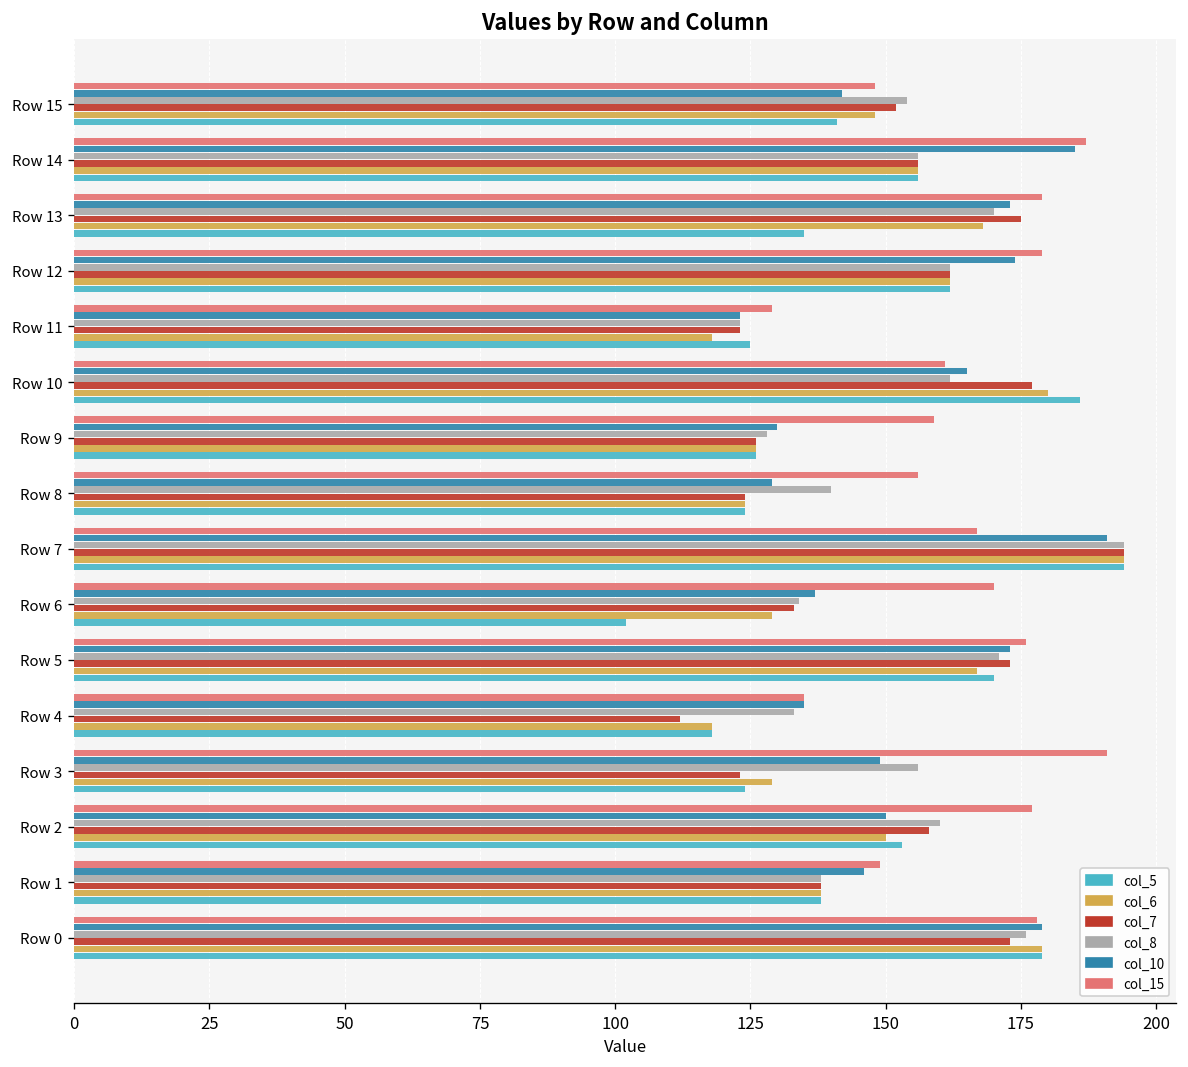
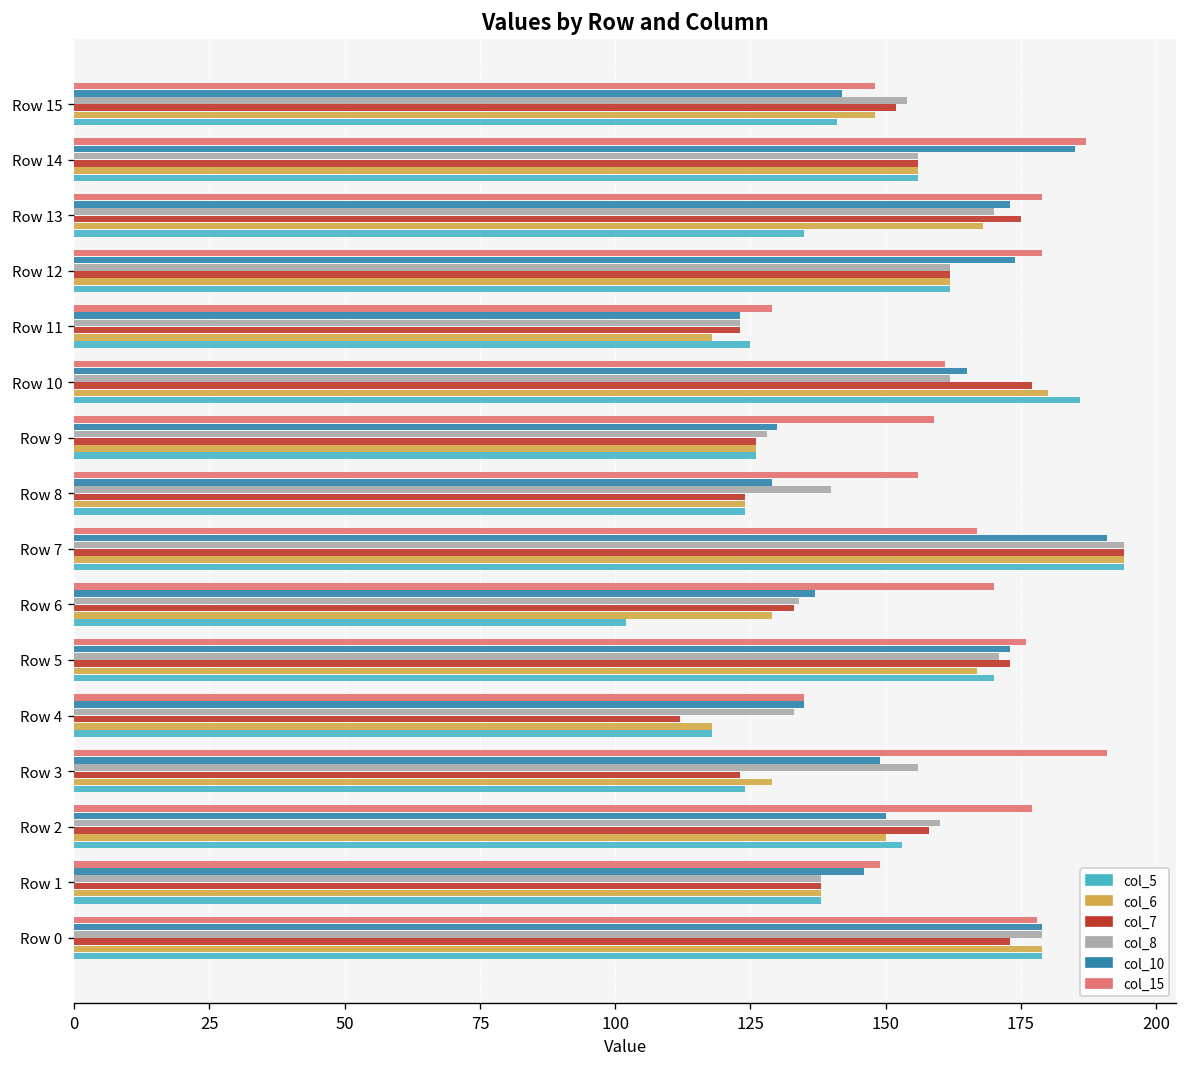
col_8, Row 0: 176 -> 179
